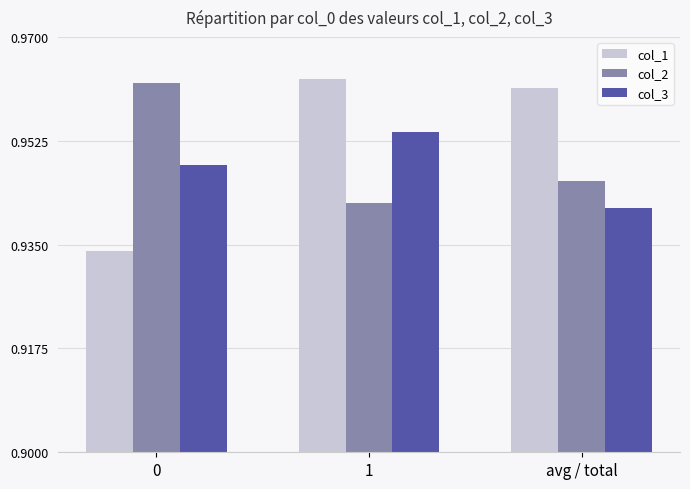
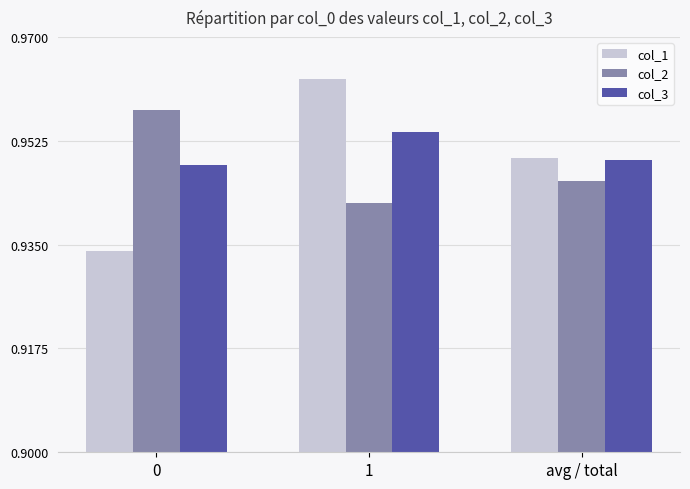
col_2, 0: 0.962 -> 0.958
col_1, avg / total: 0.961 -> 0.950
col_3, avg / total: 0.941 -> 0.949
